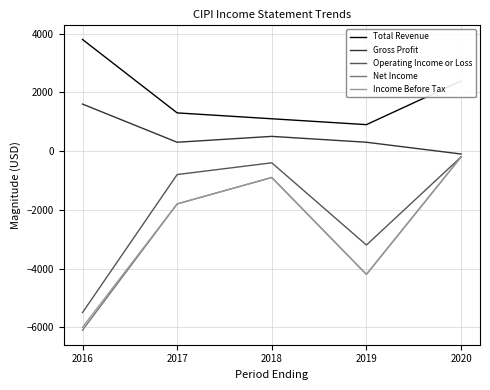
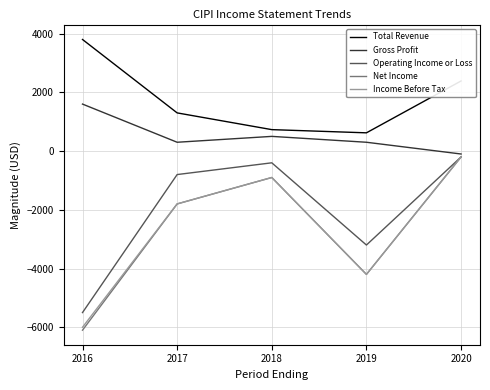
Total Revenue, 2018: 1100 -> 700
Total Revenue, 2019: 900 -> 600
